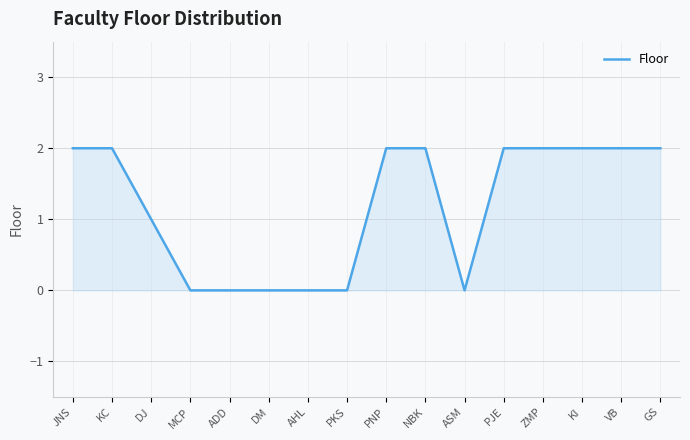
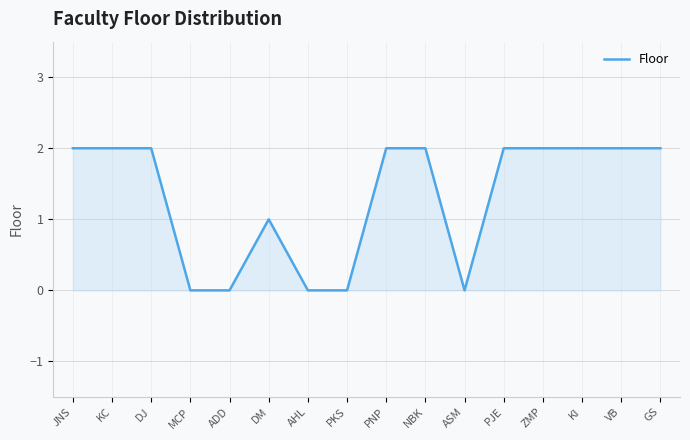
DJ: 1 -> 2
DM: 0 -> 1
